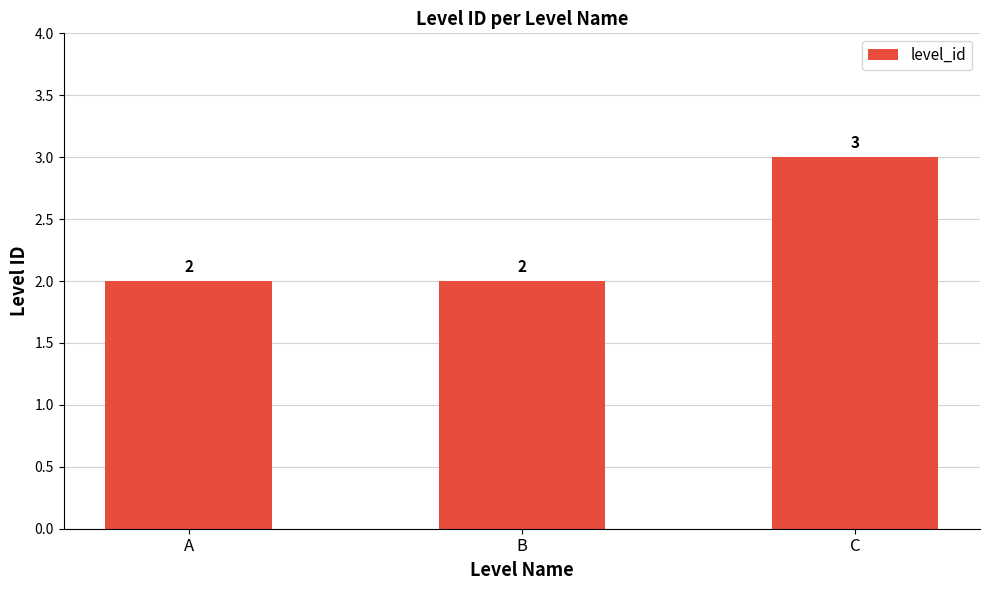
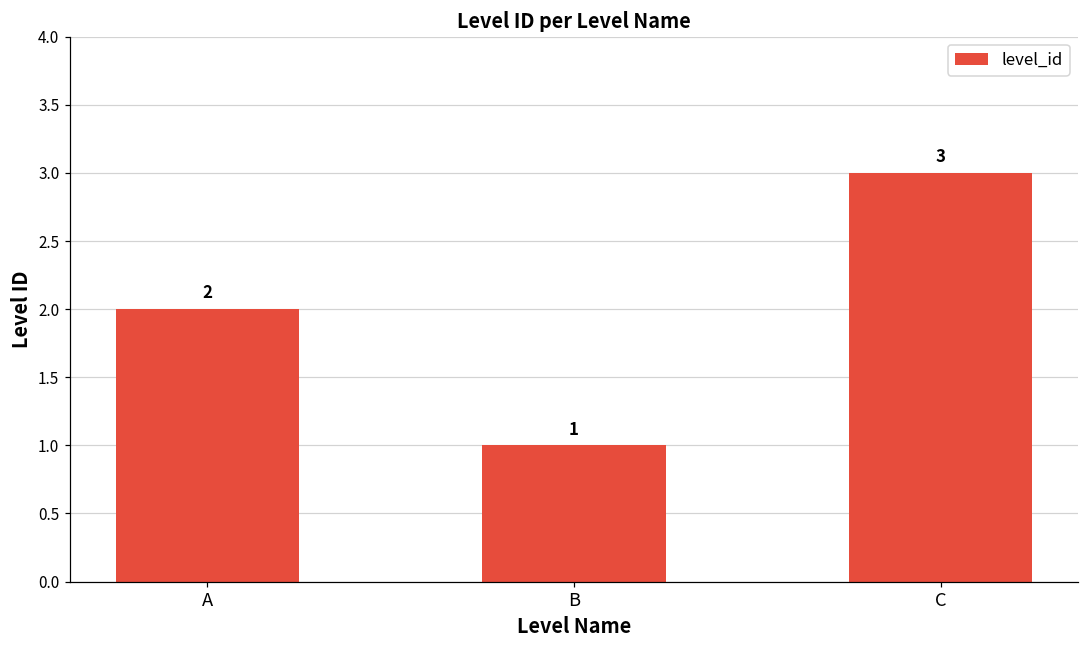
B: 2 -> 1
